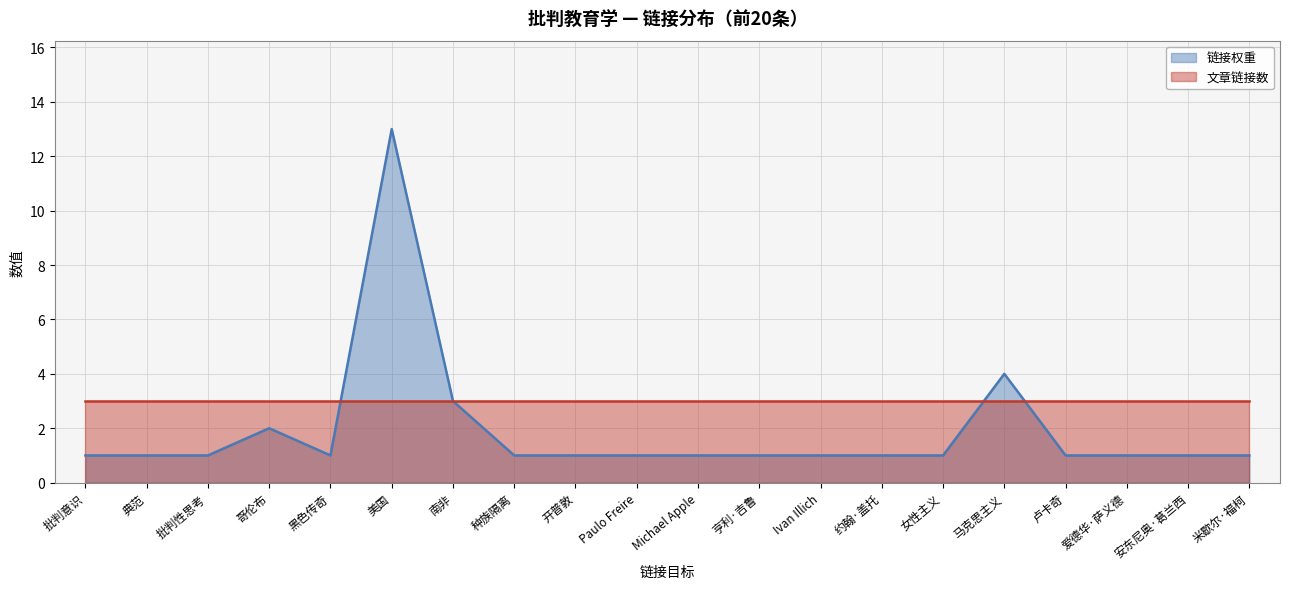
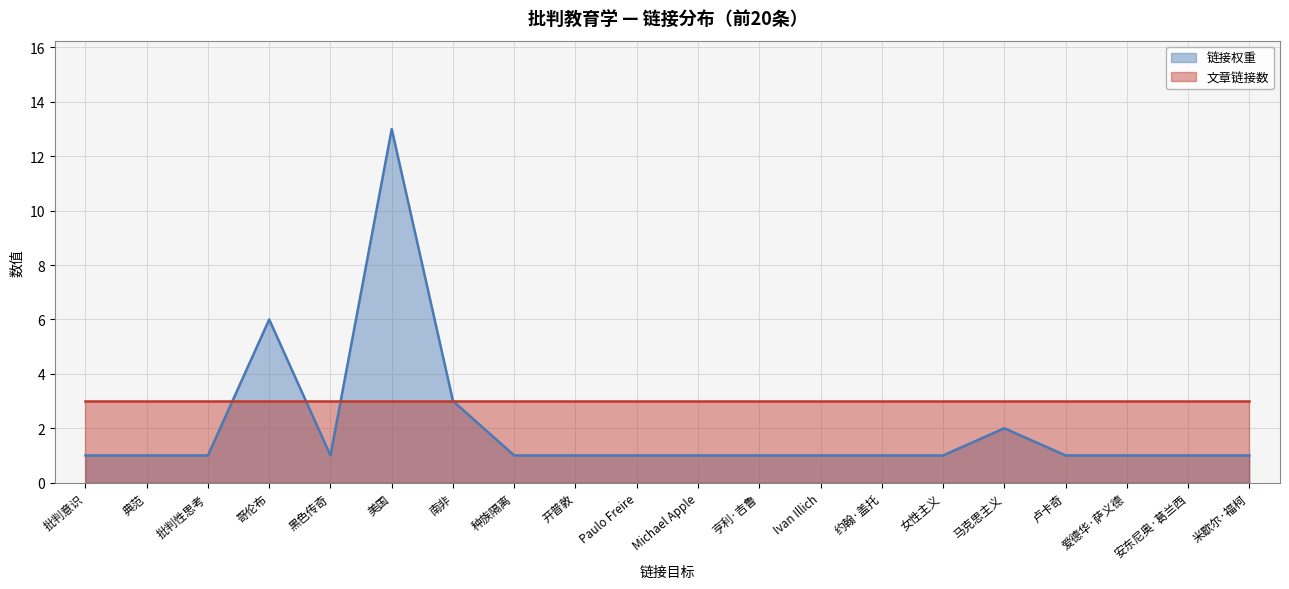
链接权重, 哥伦布: 2 -> 6
链接权重, 马克思主义: 4 -> 2
